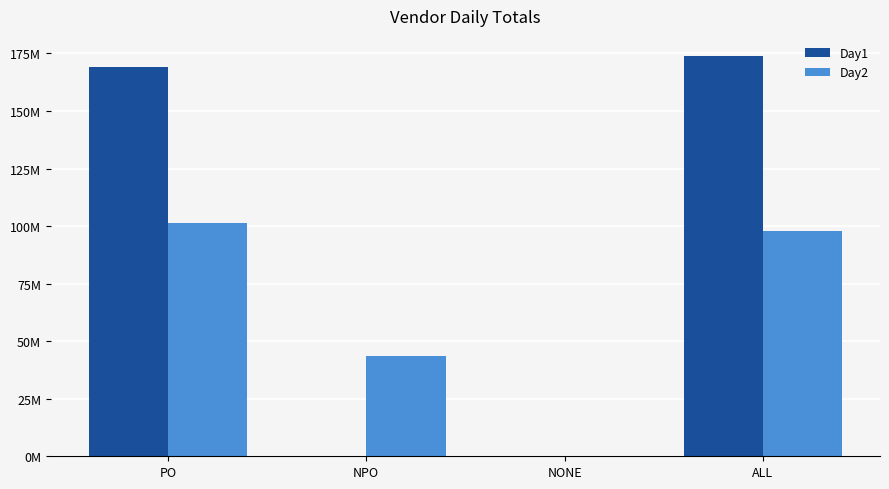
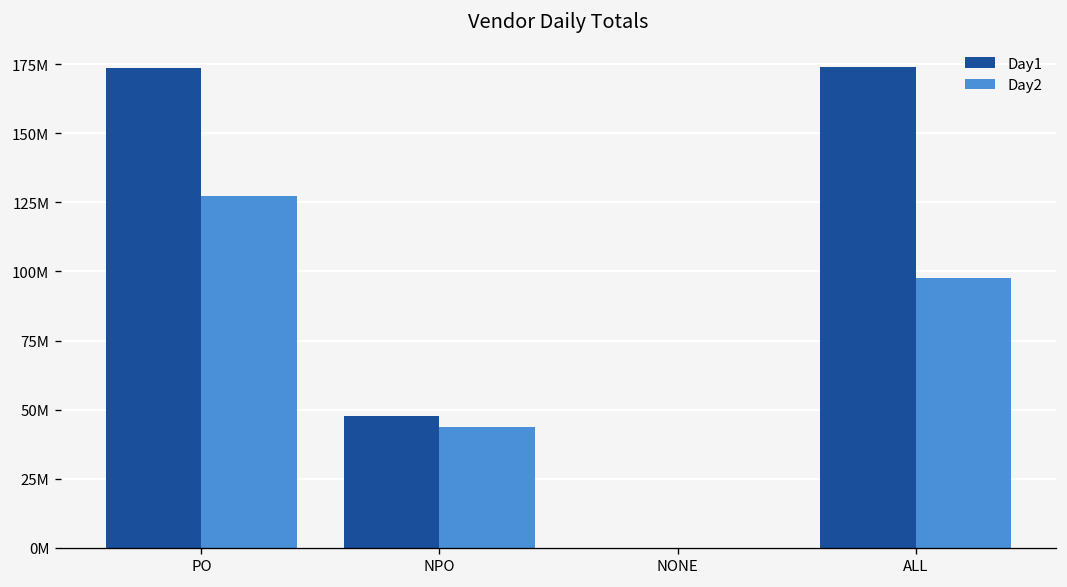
Day1, PO: 169000000 -> 174000000
Day2, PO: 101000000 -> 127000000
Day1, NPO: 0 -> 48000000
